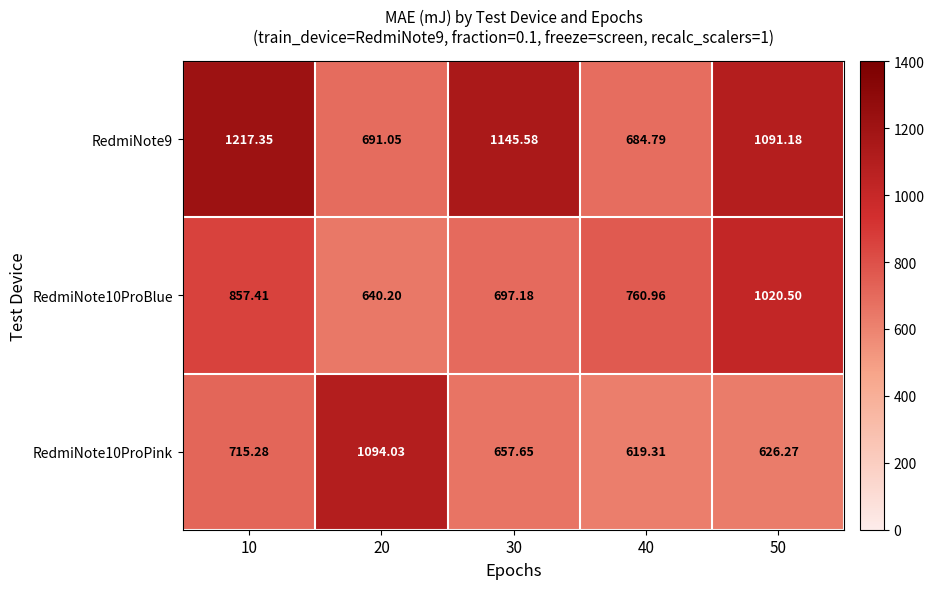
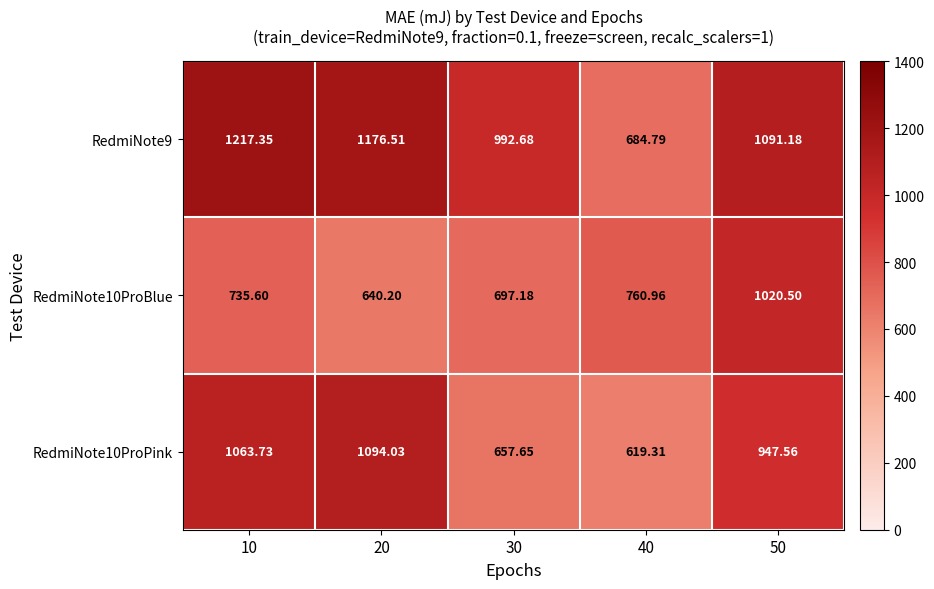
RedmiNote9, 20: 691.05 -> 1176.51
RedmiNote9, 30: 1145.58 -> 992.68
RedmiNote10ProBlue, 10: 857.41 -> 735.60
RedmiNote10ProPink, 10: 715.28 -> 1063.73
RedmiNote10ProPink, 50: 626.27 -> 947.56
